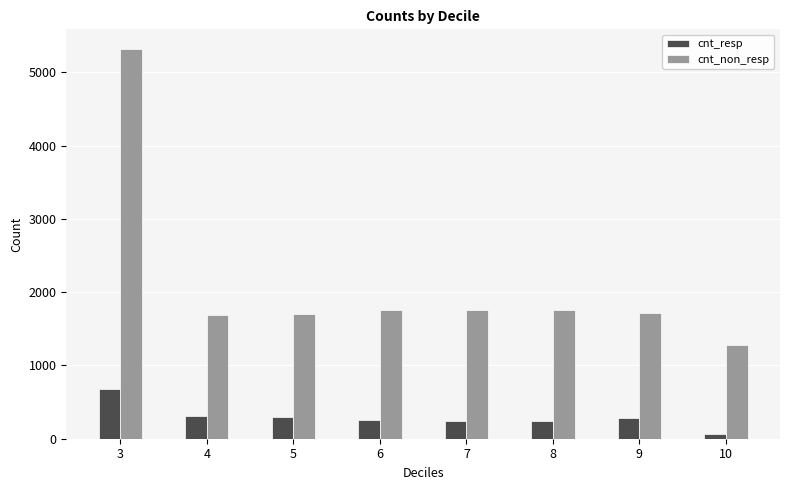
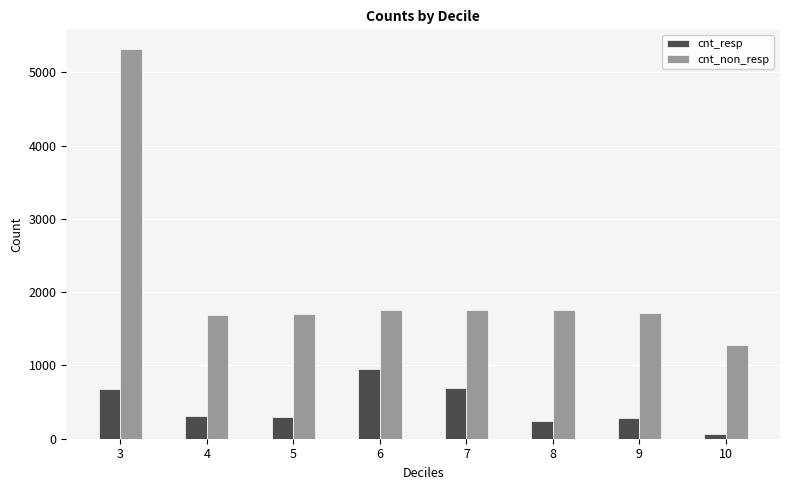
cnt_resp, 6: 200 -> 1000
cnt_resp, 7: 200 -> 700
